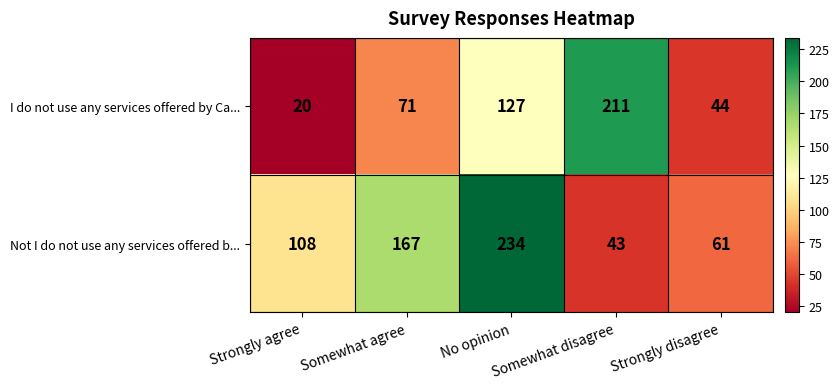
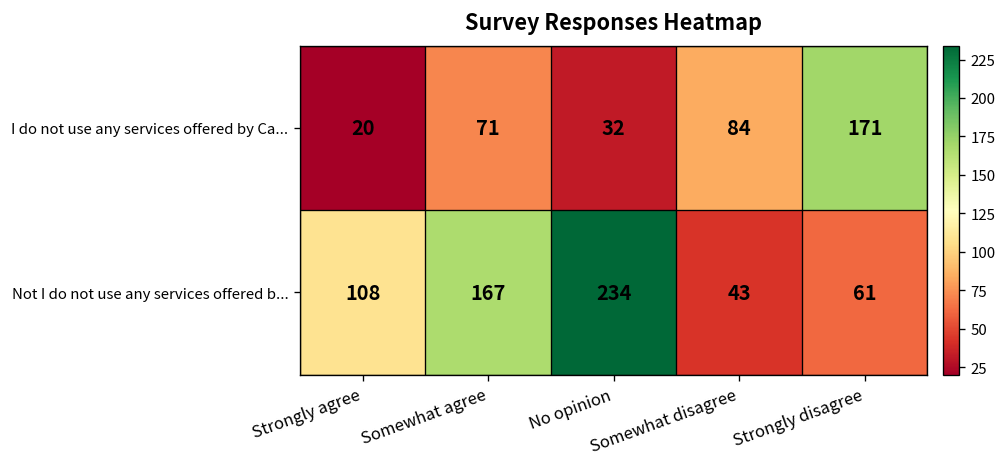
I do not use any services offered by Ca..., No opinion: 127 -> 32
I do not use any services offered by Ca..., Somewhat disagree: 211 -> 84
I do not use any services offered by Ca..., Strongly disagree: 44 -> 171
